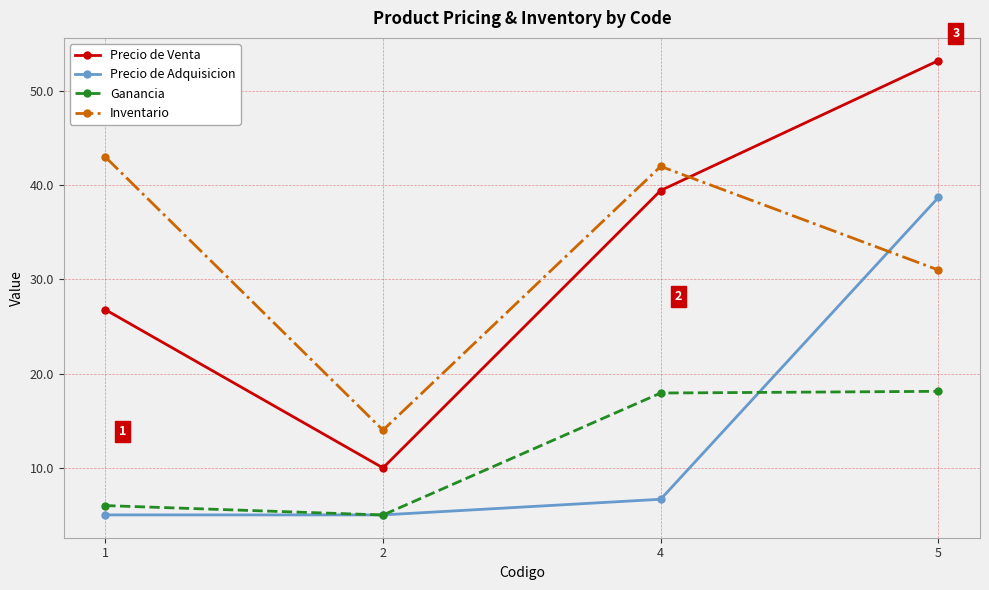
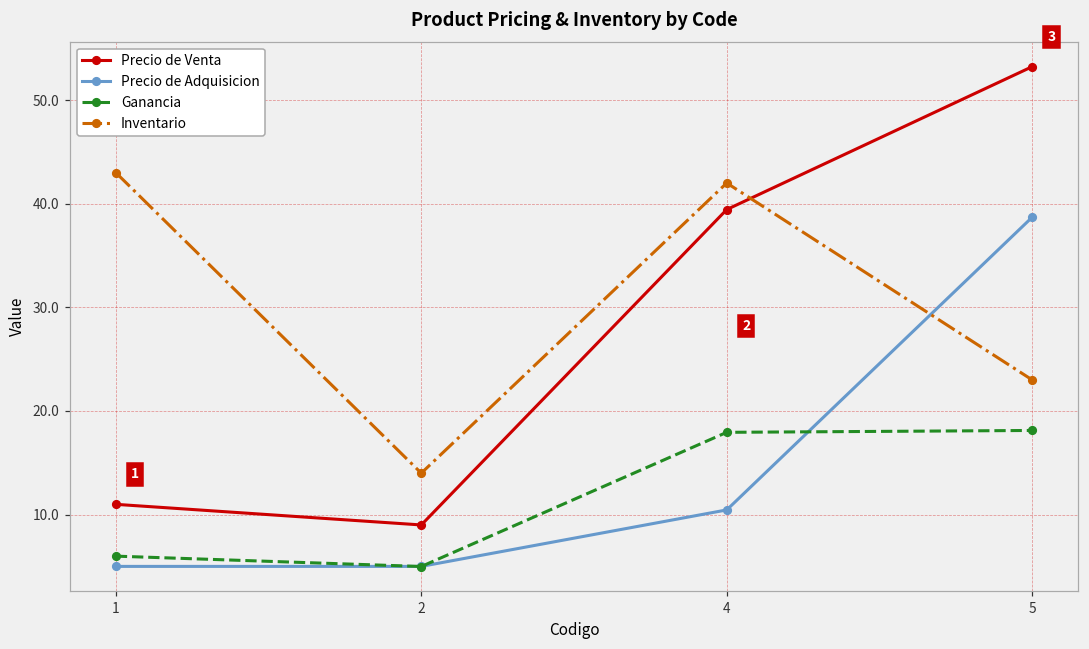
Precio de Venta, 1: 27 -> 11
Precio de Venta, 2: 10 -> 9
Precio de Adquisicion, 4: 7 -> 10
Inventario, 5: 31 -> 23
